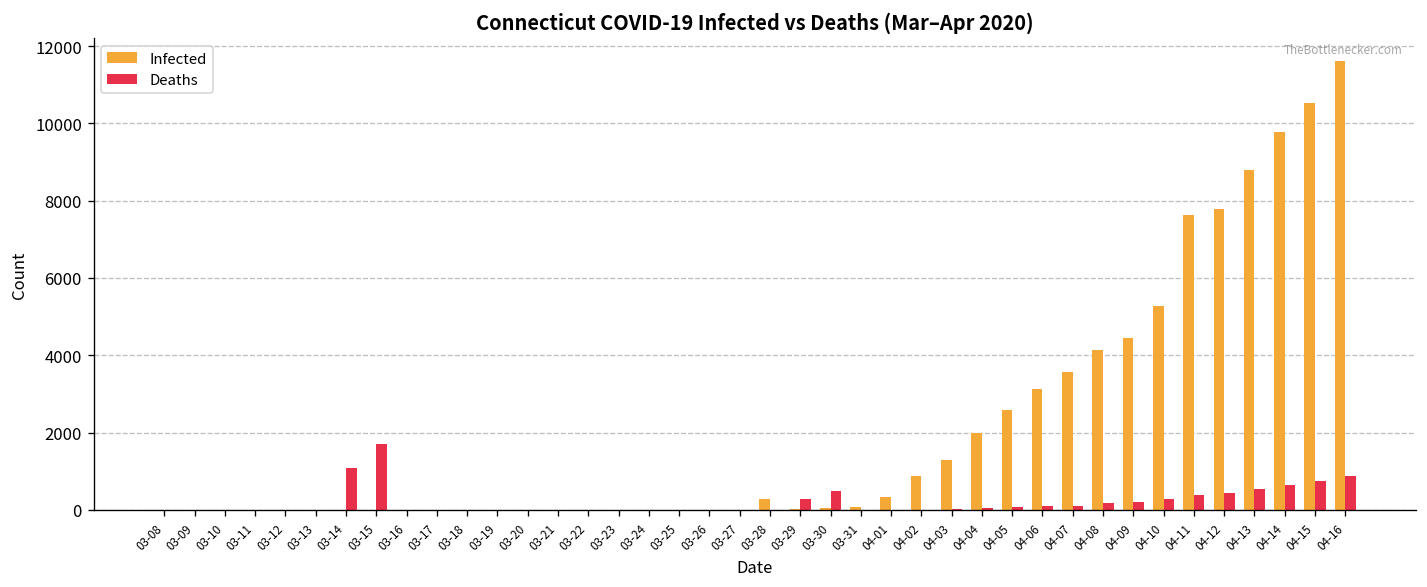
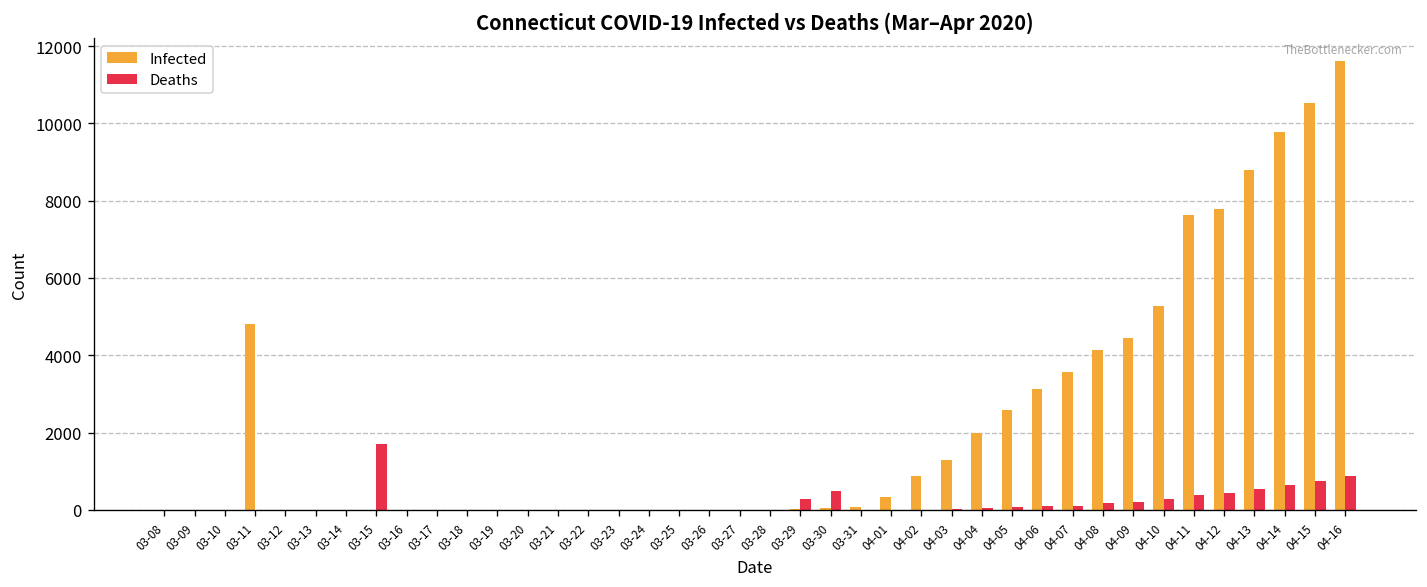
Infected, 03-11: 0 -> 4800
Deaths, 03-14: 1100 -> 0
Infected, 03-28: 300 -> 0
